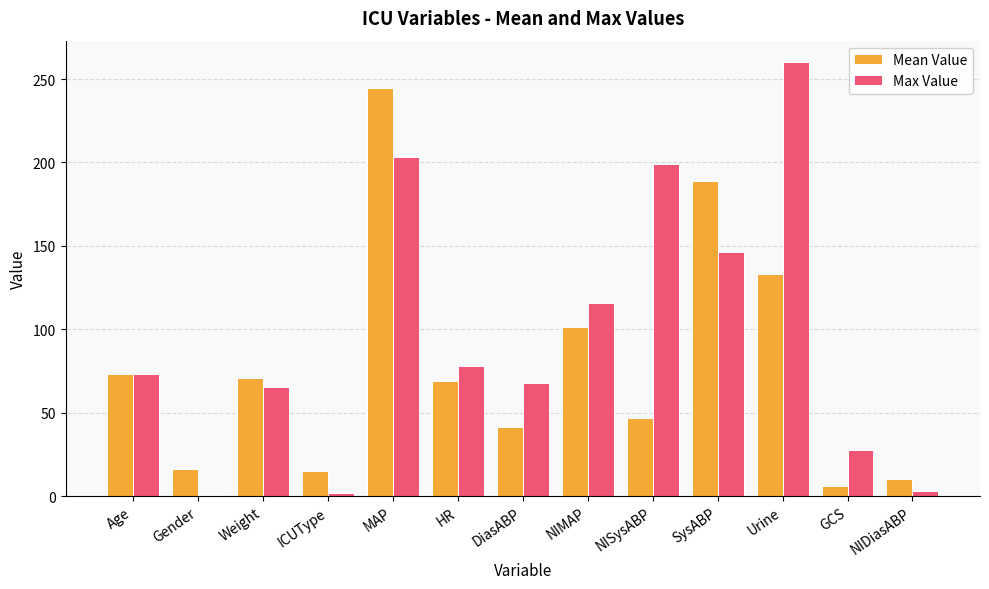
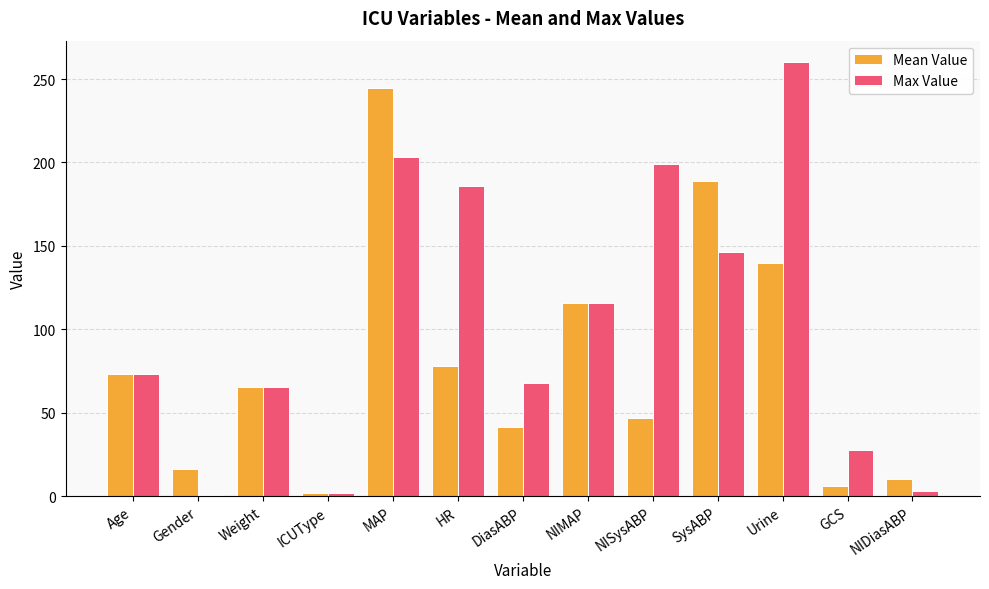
Mean Value, Weight: 71 -> 66
Mean Value, ICUType: 15 -> 2
Mean Value, HR: 69 -> 78
Max Value, HR: 78 -> 186
Mean Value, NIMAP: 101 -> 116
Mean Value, Urine: 133 -> 140
